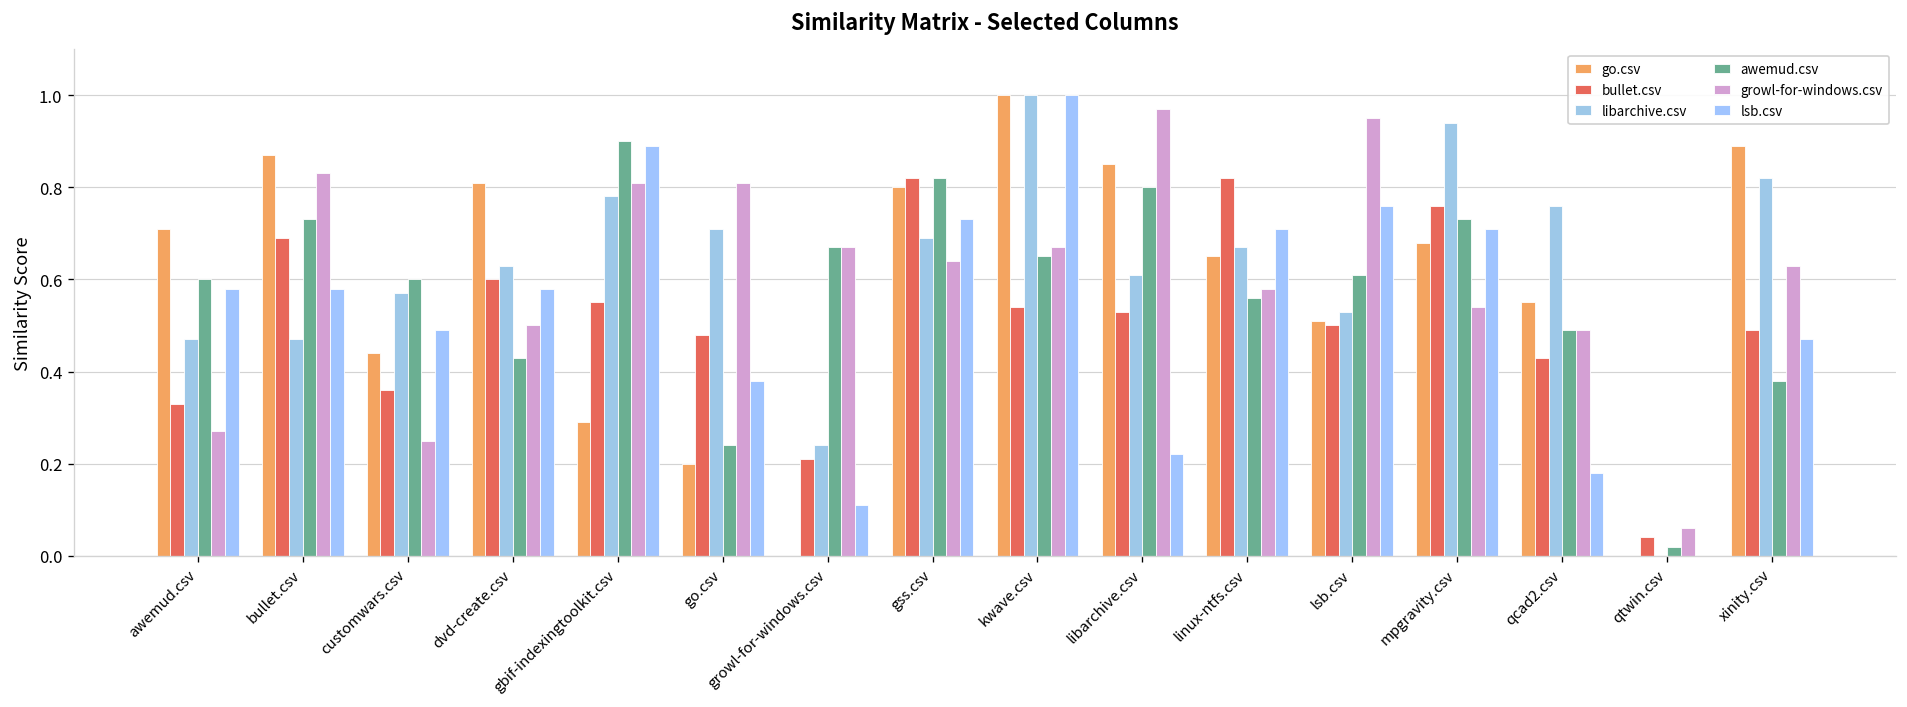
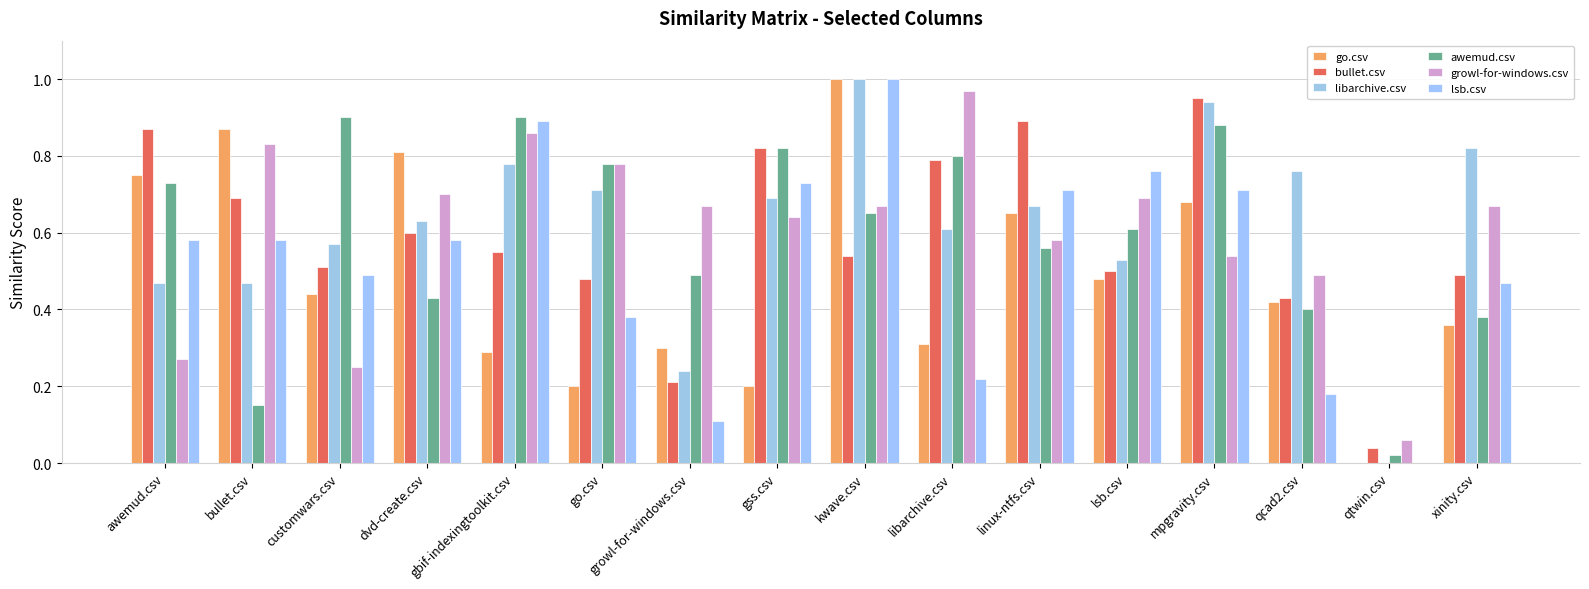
go.csv, awemud.csv: 0.71 -> 0.75
bullet.csv, awemud.csv: 0.33 -> 0.87
awemud.csv, awemud.csv: 0.60 -> 0.73
awemud.csv, bullet.csv: 0.73 -> 0.15
bullet.csv, customwars.csv: 0.36 -> 0.51
awemud.csv, customwars.csv: 0.6 -> 0.9
growl-for-windows.csv, dvd-create.csv: 0.5 -> 0.7
growl-for-windows.csv, gbif-indexingtoolkit.csv: 0.81 -> 0.86
awemud.csv, go.csv: 0.24 -> 0.78
growl-for-windows.csv, go.csv: 0.81 -> 0.78
go.csv, growl-for-windows.csv: 0.0 -> 0.3
awemud.csv, growl-for-windows.csv: 0.67 -> 0.49
go.csv, gss.csv: 0.8 -> 0.2
go.csv, libarchive.csv: 0.85 -> 0.31
bullet.csv, libarchive.csv: 0.53 -> 0.79
bullet.csv, linux-ntfs.csv: 0.82 -> 0.89
go.csv, lsb.csv: 0.51 -> 0.48
growl-for-windows.csv, lsb.csv: 0.95 -> 0.69
bullet.csv, mpgravity.csv: 0.76 -> 0.95
awemud.csv, mpgravity.csv: 0.73 -> 0.88
go.csv, qcad2.csv: 0.55 -> 0.42
awemud.csv, qcad2.csv: 0.49 -> 0.40
go.csv, xinity.csv: 0.89 -> 0.36
growl-for-windows.csv, xinity.csv: 0.63 -> 0.67
